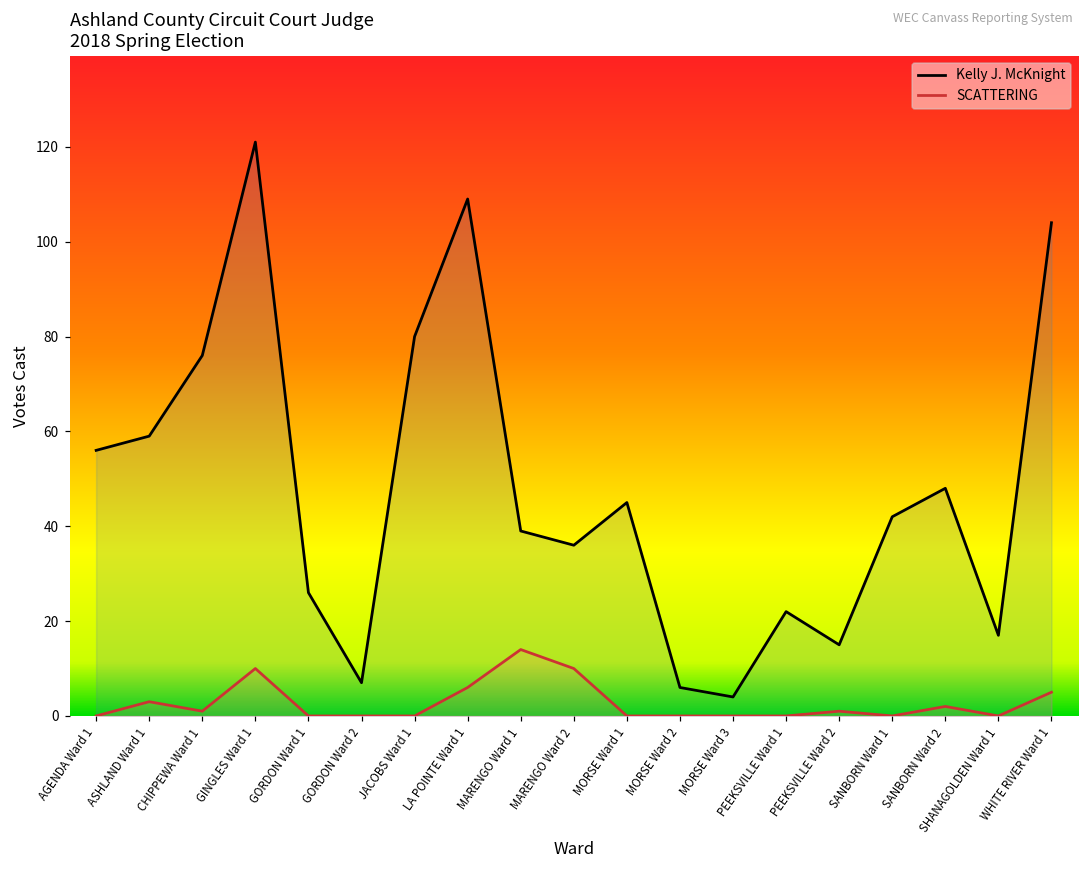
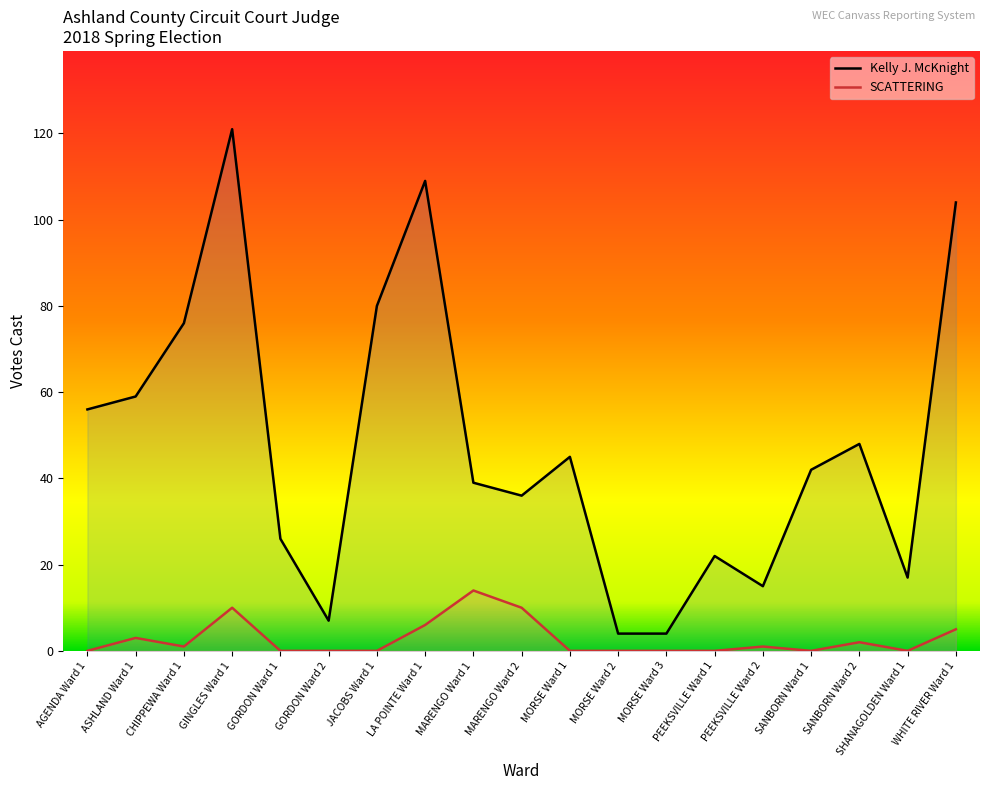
Kelly J. McKnight, MORSE Ward 2: 6 -> 4
